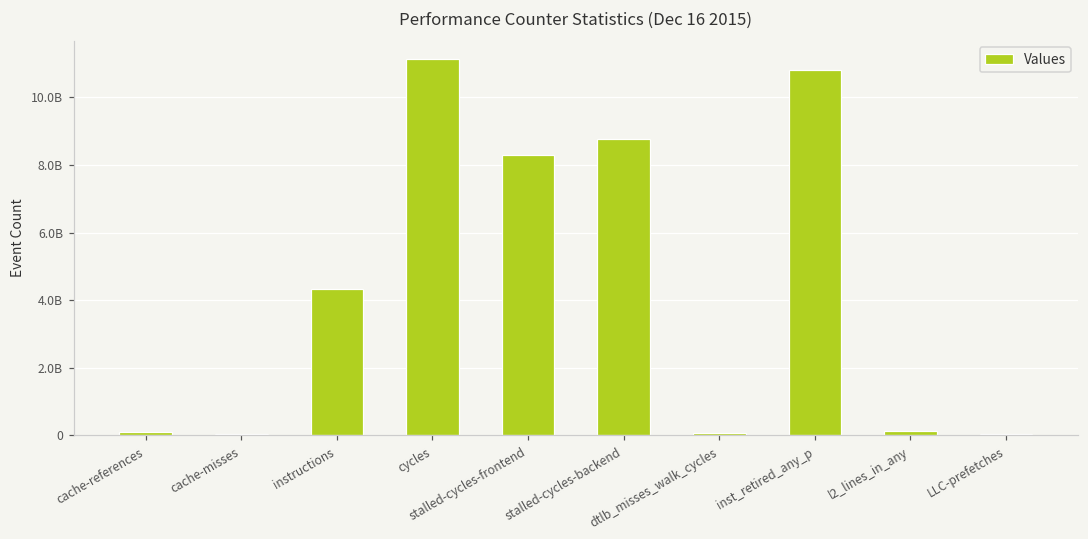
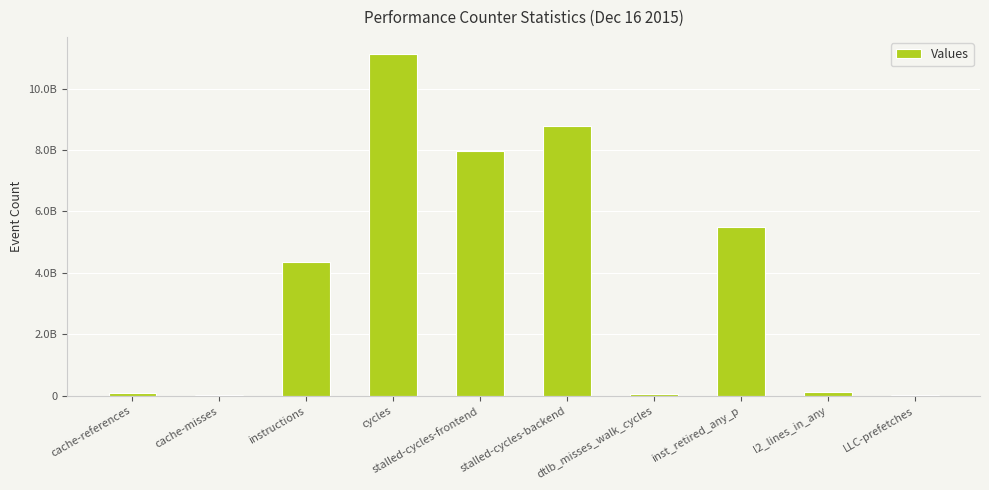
stalled-cycles-frontend: 8300000000 -> 8000000000
inst_retired_any_p: 10800000000 -> 5500000000
